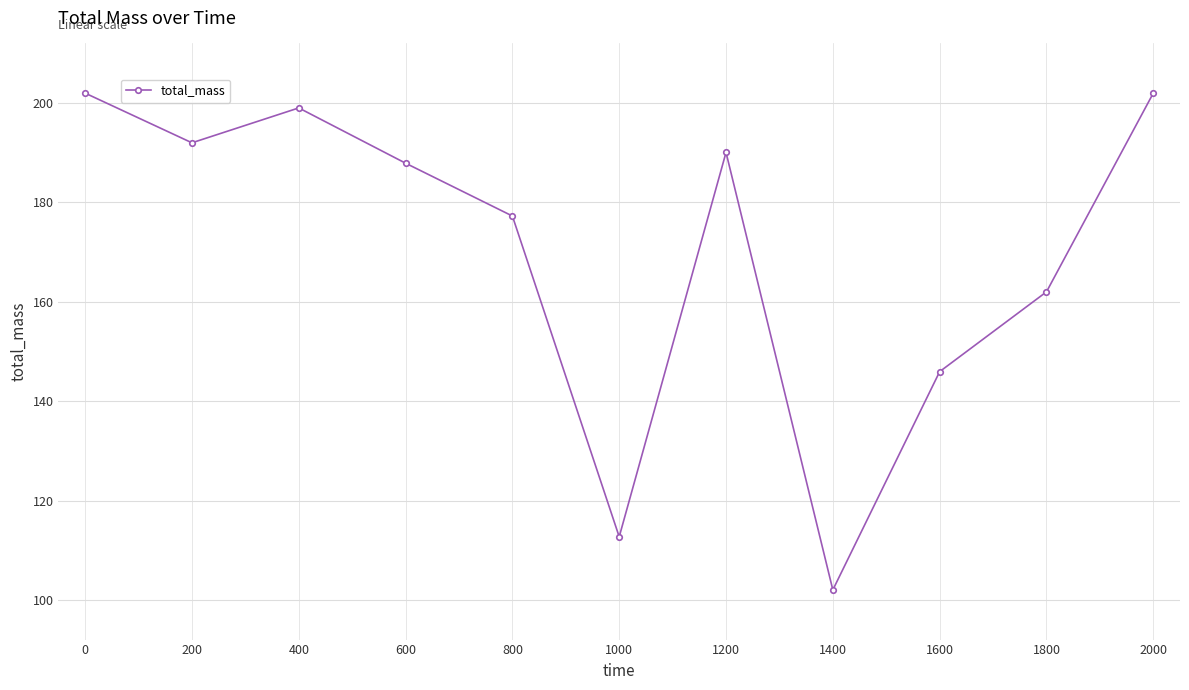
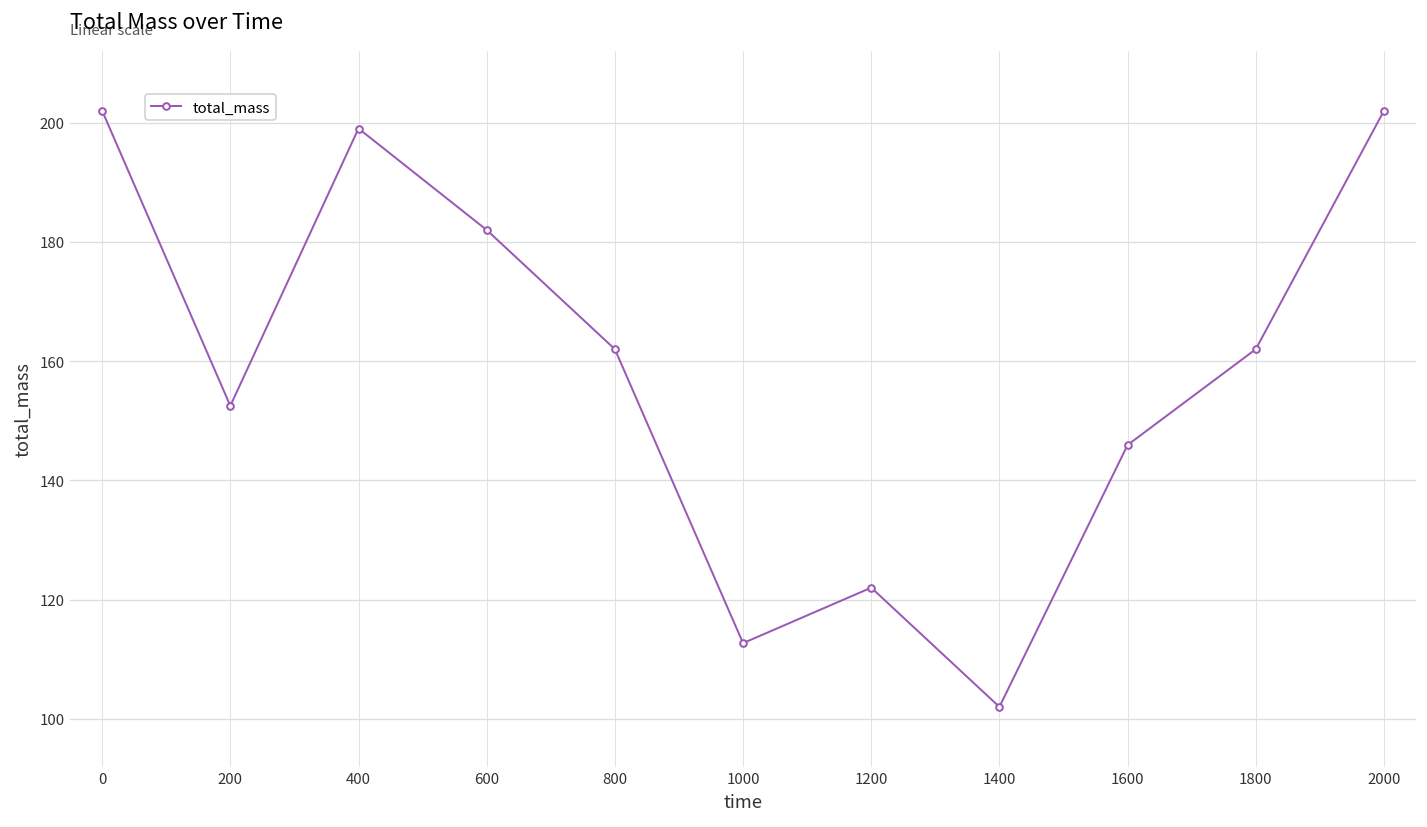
200: 192 -> 153
600: 188 -> 182
800: 177 -> 162
1200: 190 -> 122
